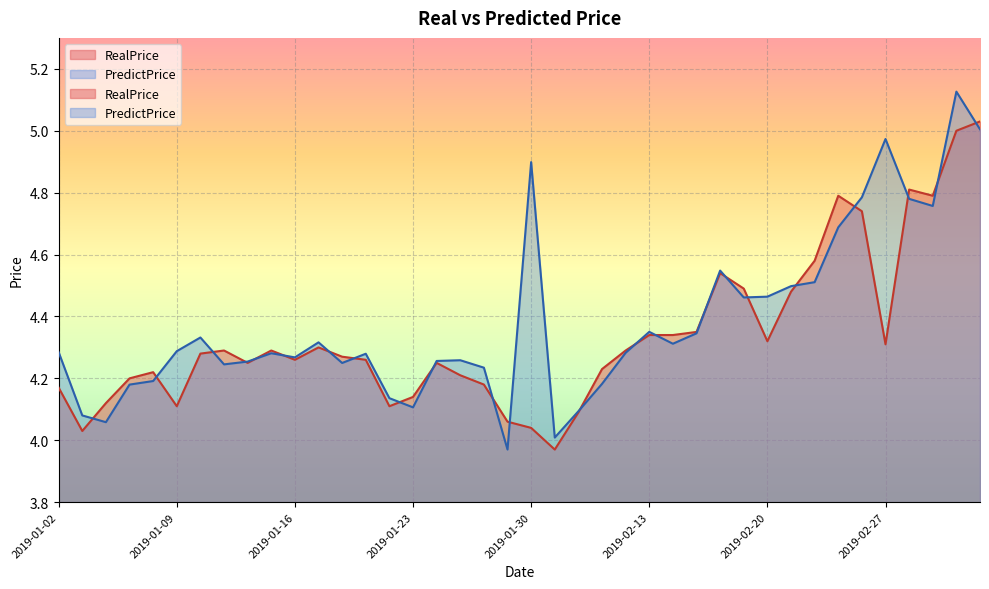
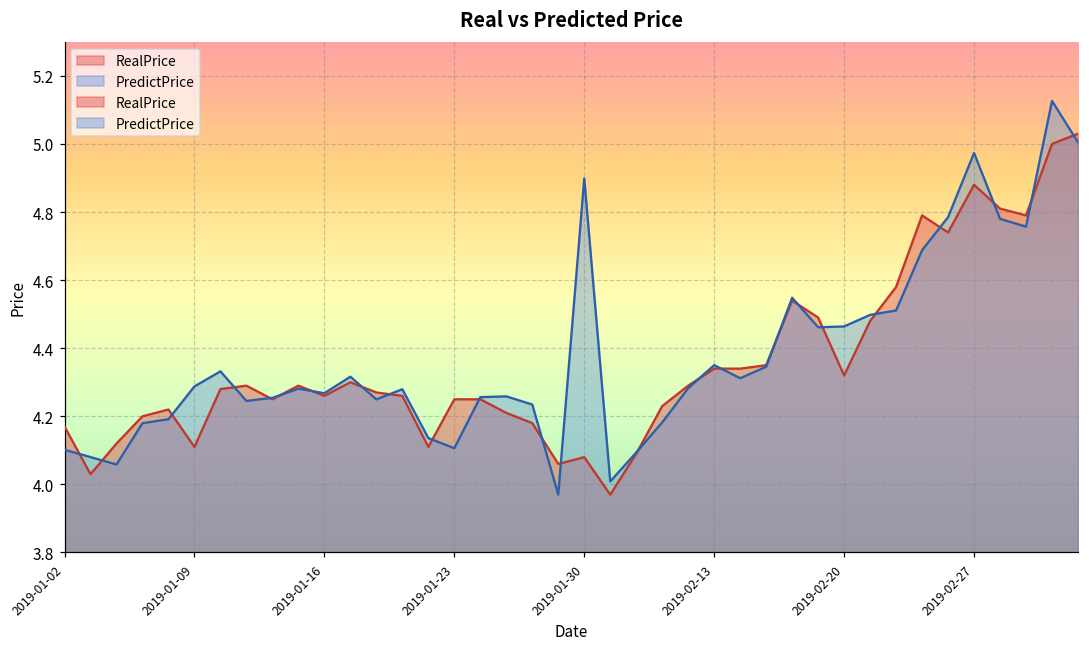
PredictPrice, 2019-01-02: 4.28 -> 4.10
RealPrice, 2019-01-23: 4.14 -> 4.25
RealPrice, 2019-01-30: 4.04 -> 4.08
RealPrice, 2019-02-27: 4.31 -> 4.88
